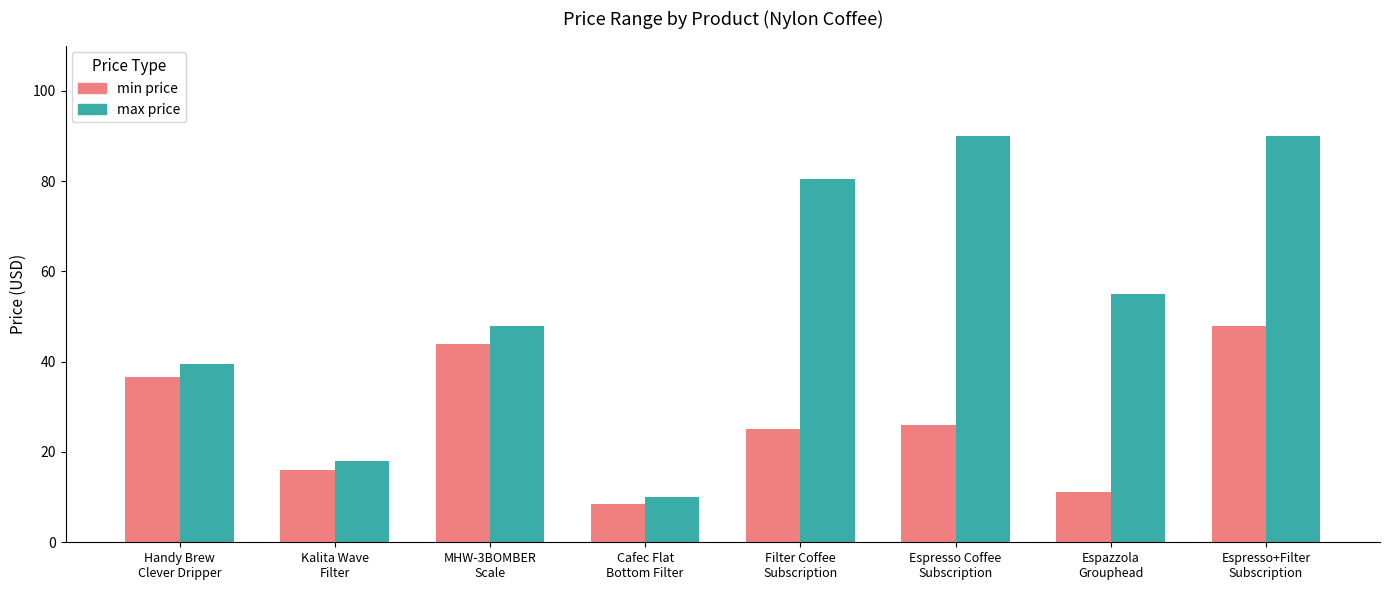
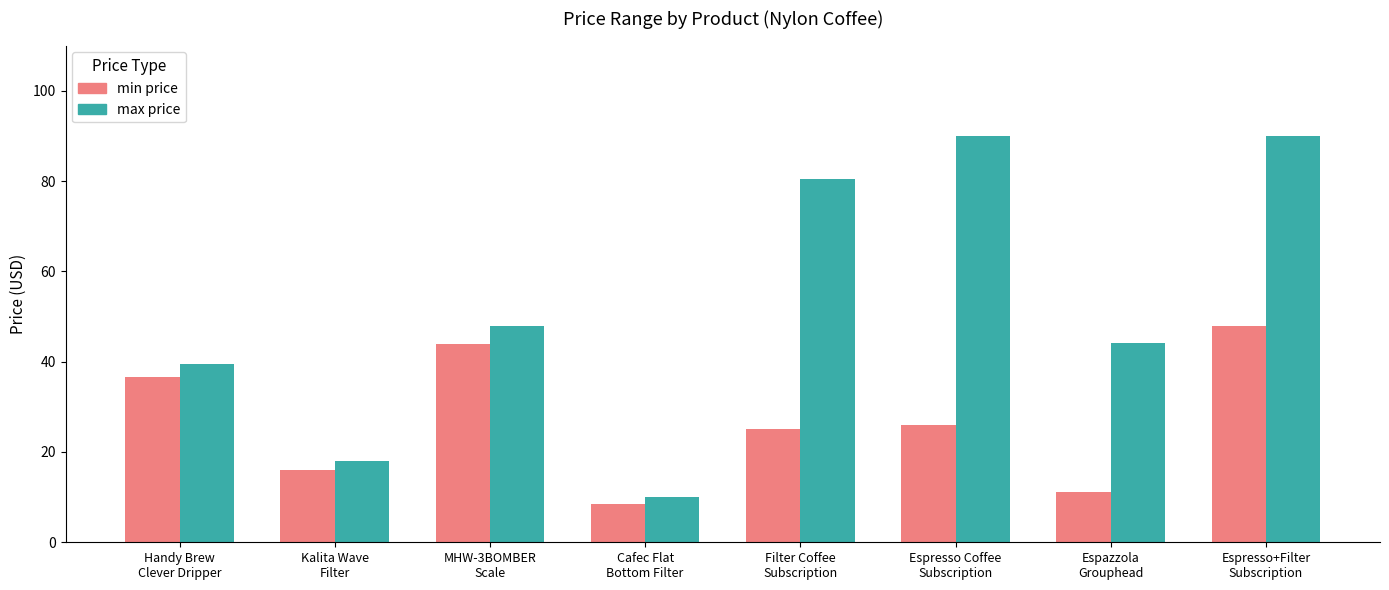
max price, Espazzola Grouphead: 55 -> 44
